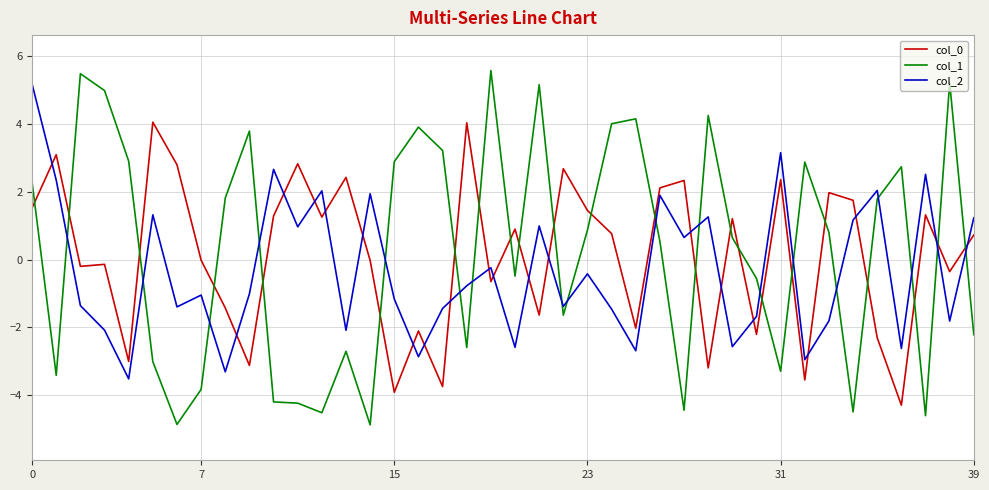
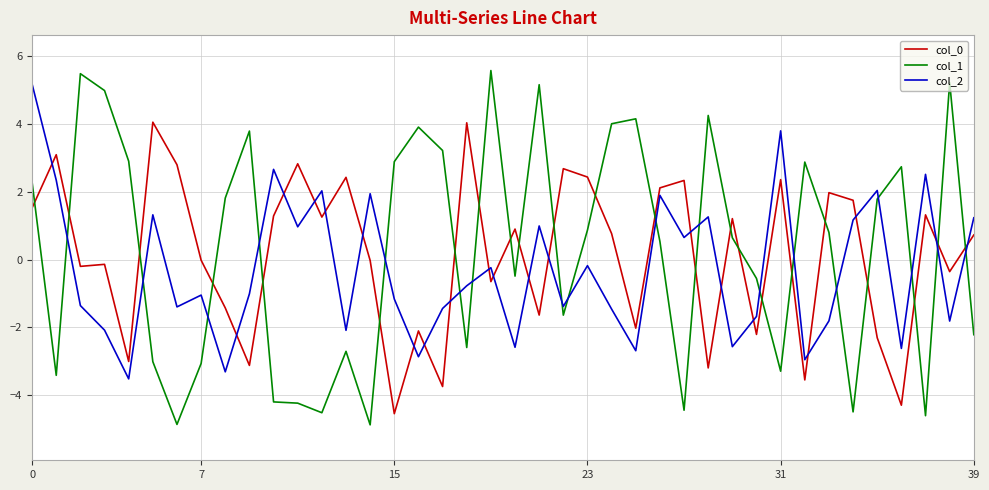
col_1, 7: -3.8 -> -3.1
col_0, 15: -3.9 -> -4.5
col_0, 23: 1.5 -> 2.4
col_2, 23: -0.4 -> -0.2
col_2, 31: 3.2 -> 3.8
